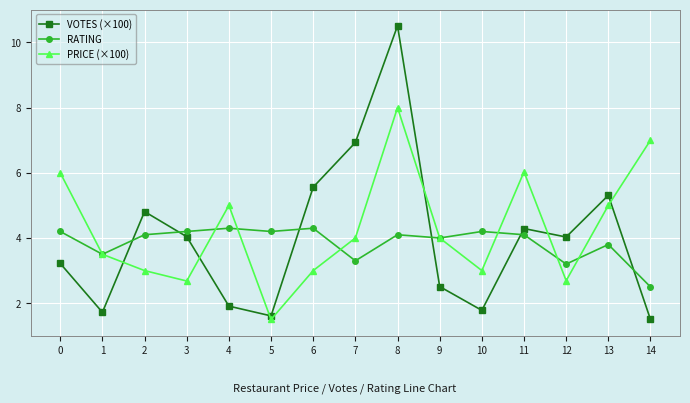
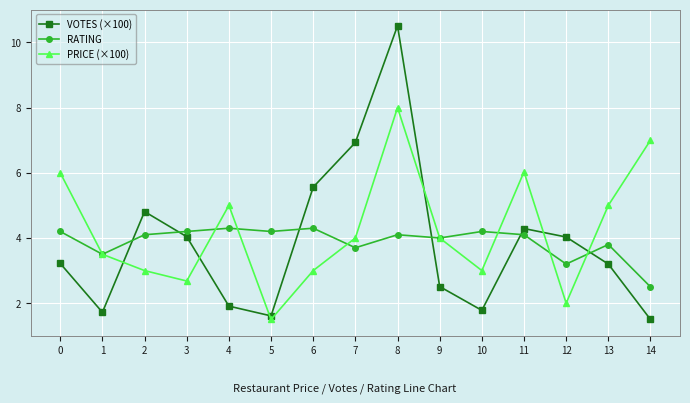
RATING, 7: 3.3 -> 3.7
PRICE (×100), 12: 2.7 -> 2.0
VOTES (×100), 13: 5.3 -> 3.2
